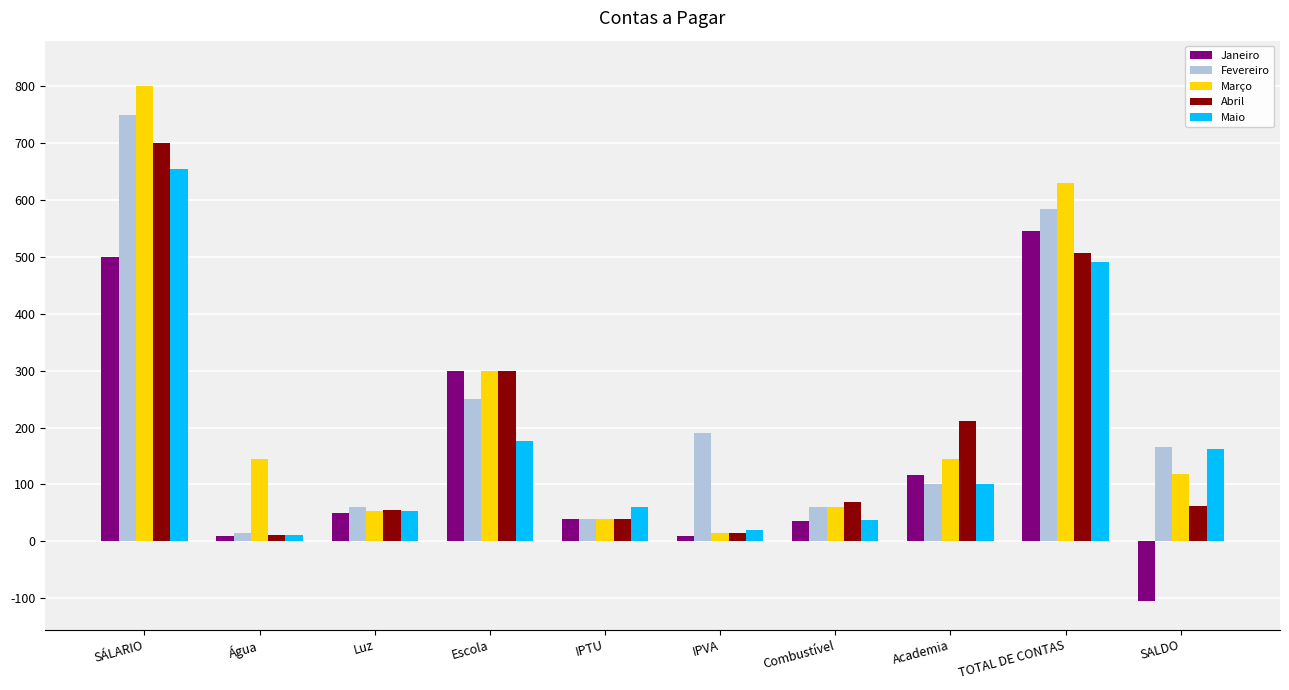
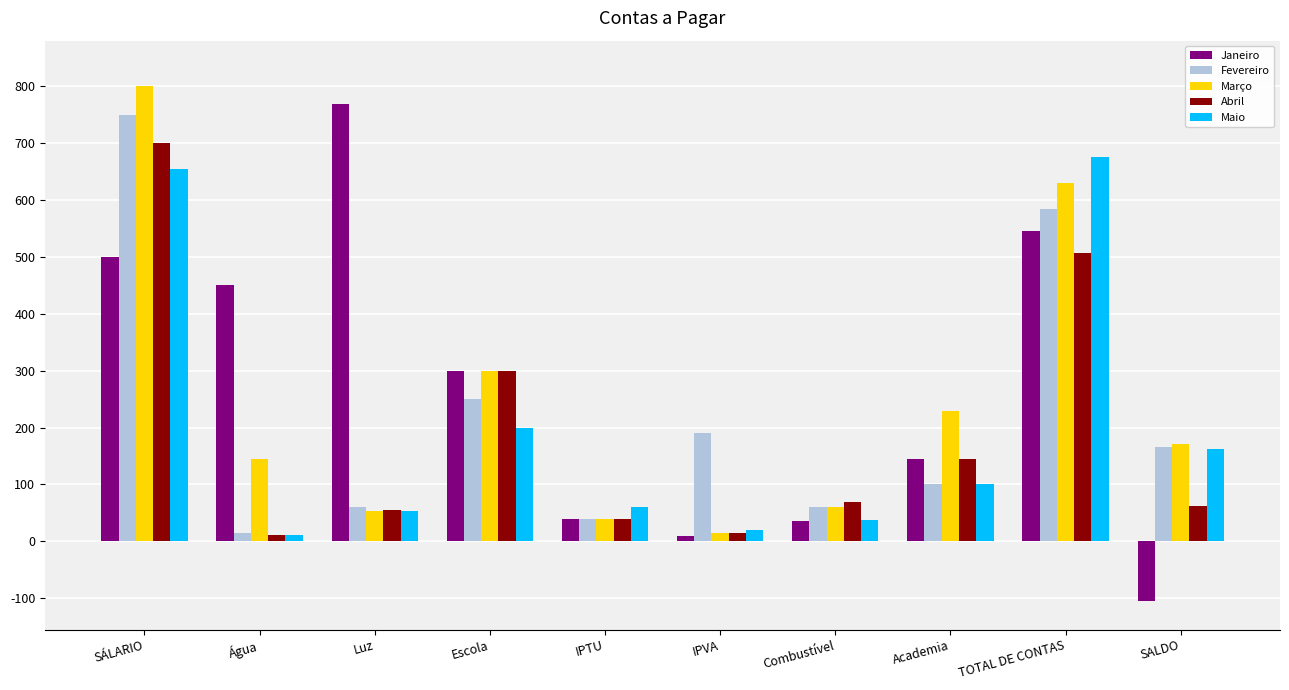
Janeiro, Água: 10 -> 450
Janeiro, Luz: 50 -> 770
Maio, Escola: 180 -> 200
Janeiro, Academia: 120 -> 150
Março, Academia: 150 -> 230
Abril, Academia: 210 -> 150
Maio, TOTAL DE CONTAS: 490 -> 680
Março, SALDO: 120 -> 170
